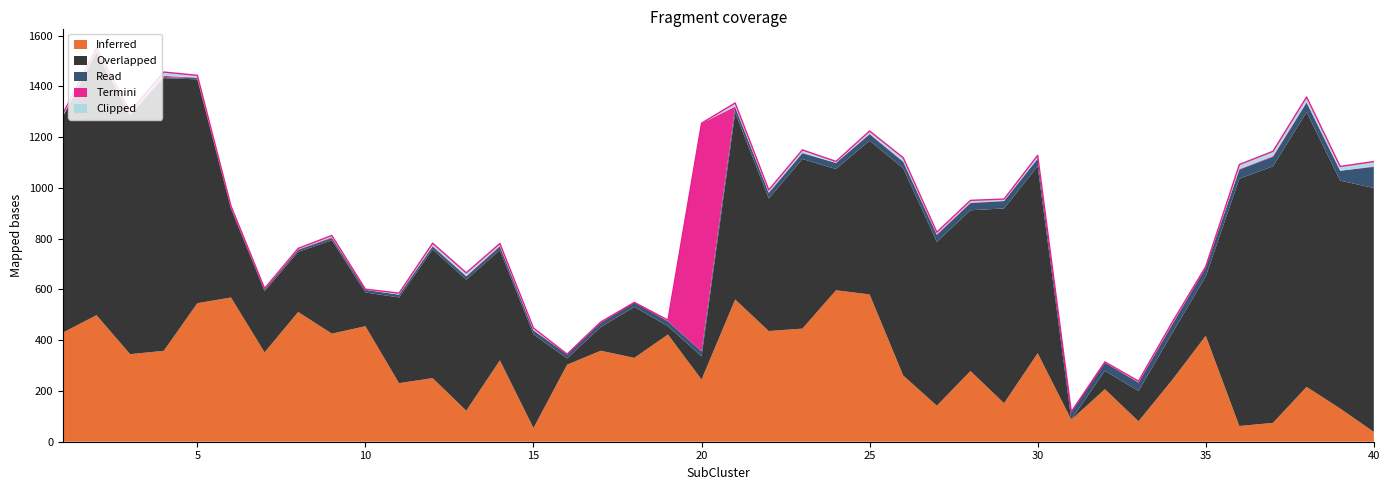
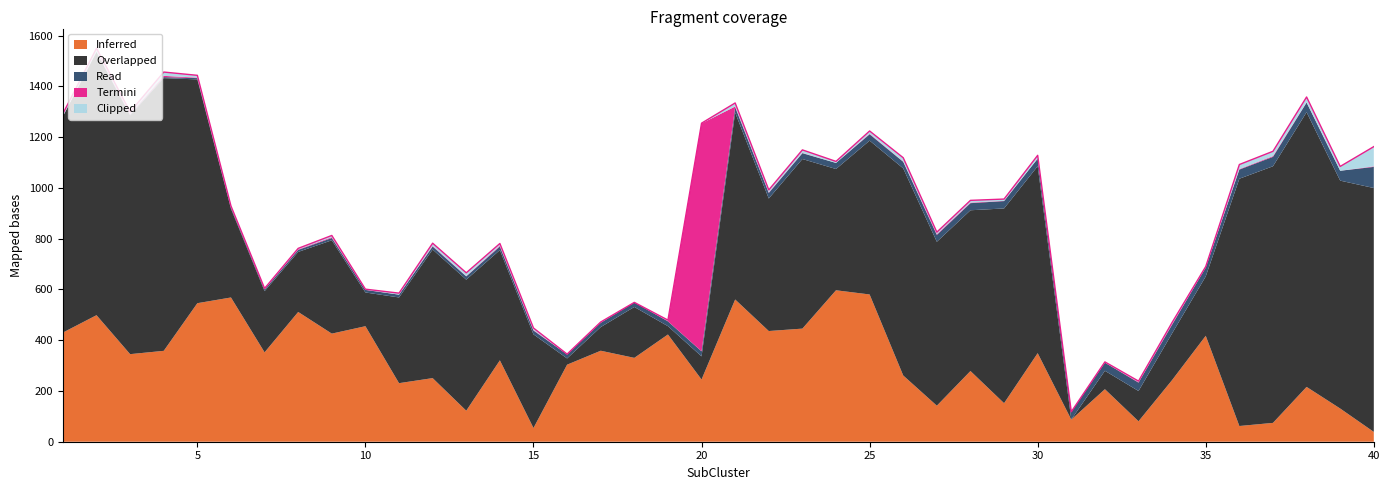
Clipped, 40: 20 -> 80
